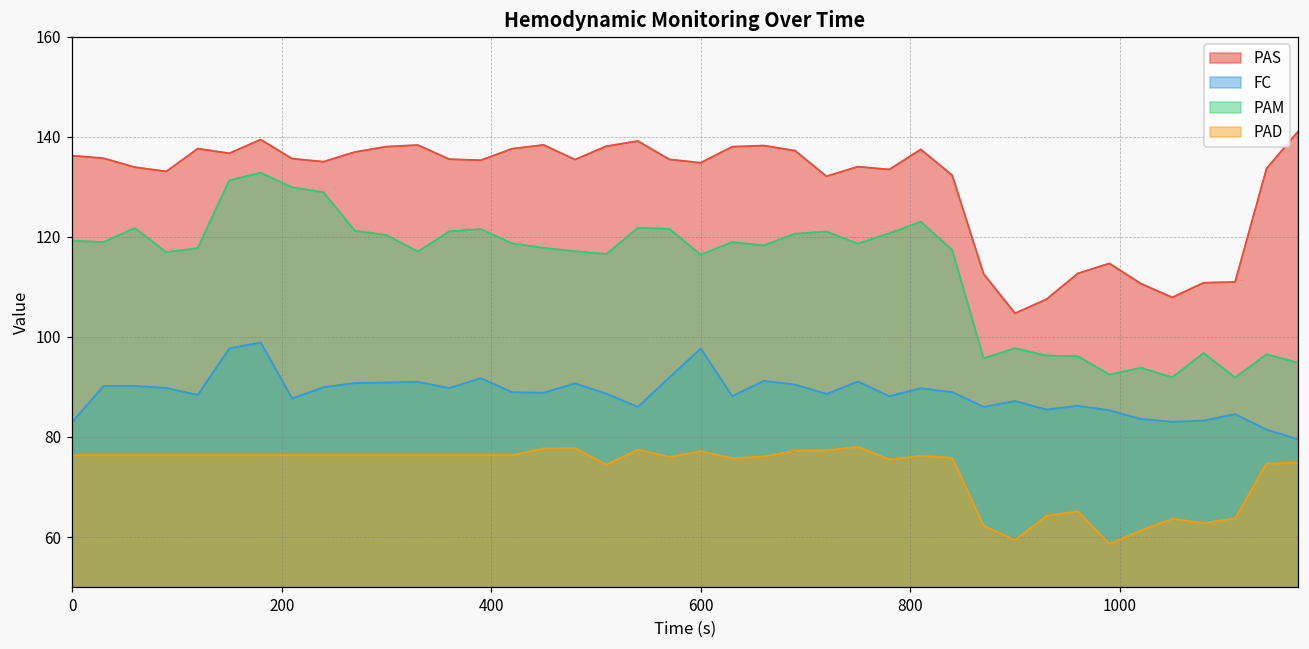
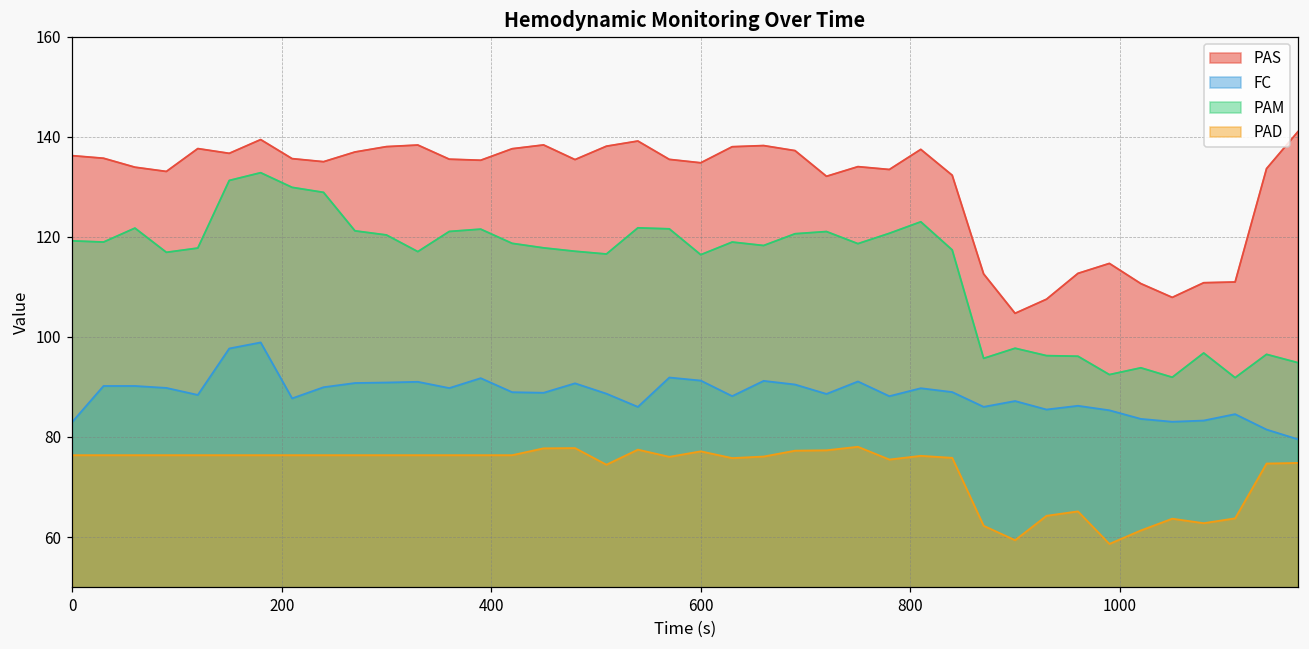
FC, 600: 98 -> 91
